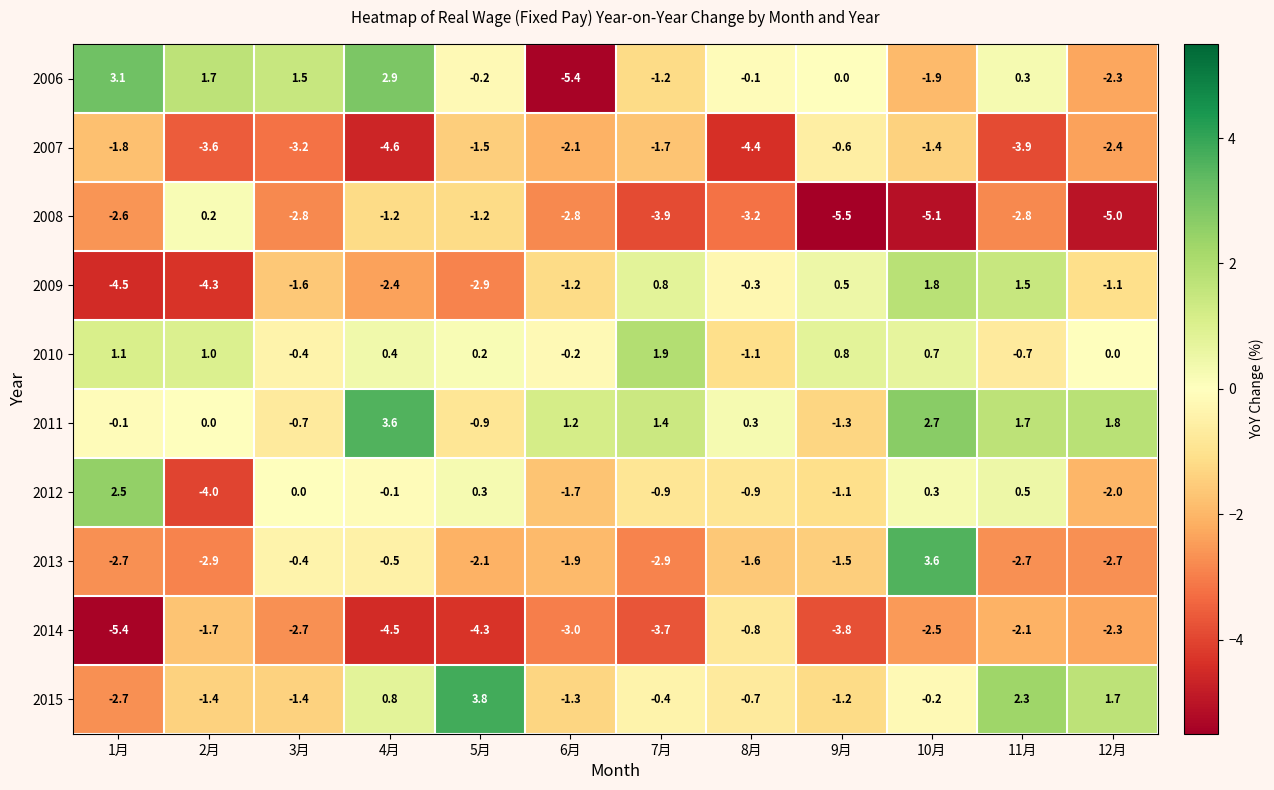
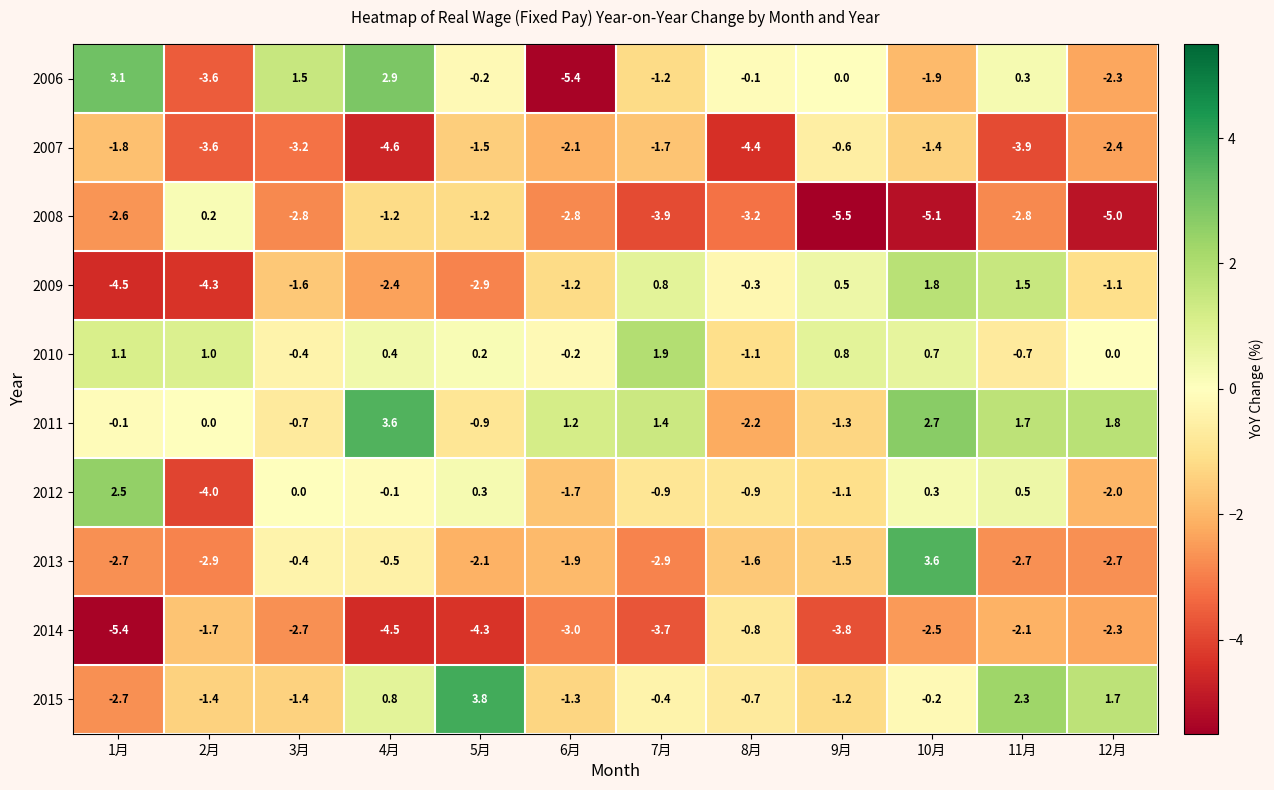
2006, 2月: 1.7 -> -3.6
2011, 8月: 0.3 -> -2.2
